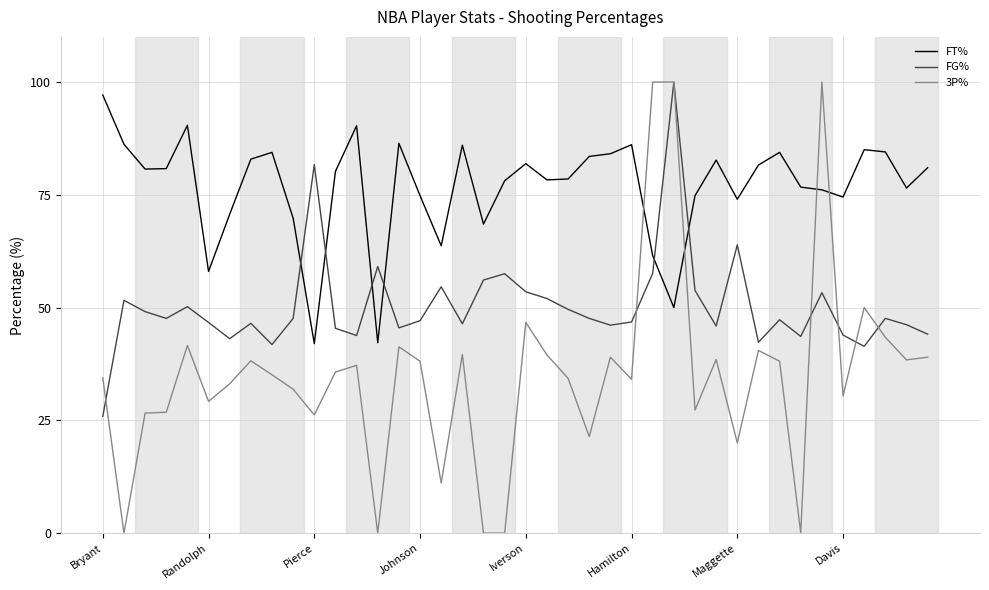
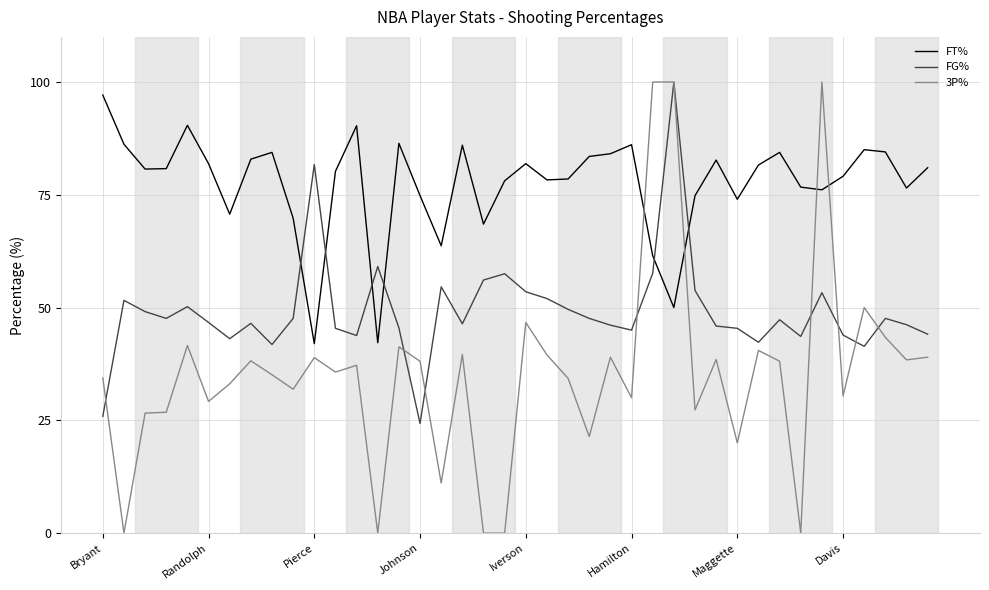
FT%, Randolph: 58 -> 82
3P%, Pierce: 26 -> 39
FG%, Johnson: 47 -> 24
FG%, Hamilton: 47 -> 45
3P%, Hamilton: 34 -> 30
FG%, Maggette: 64 -> 45
FT%, Davis: 75 -> 79
